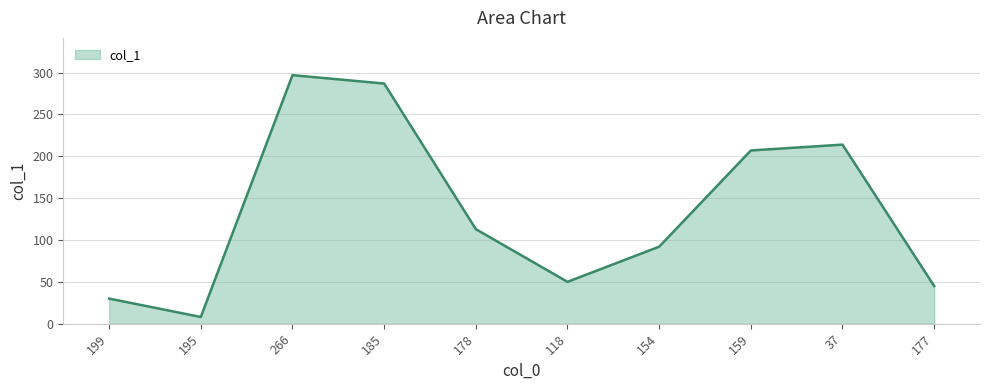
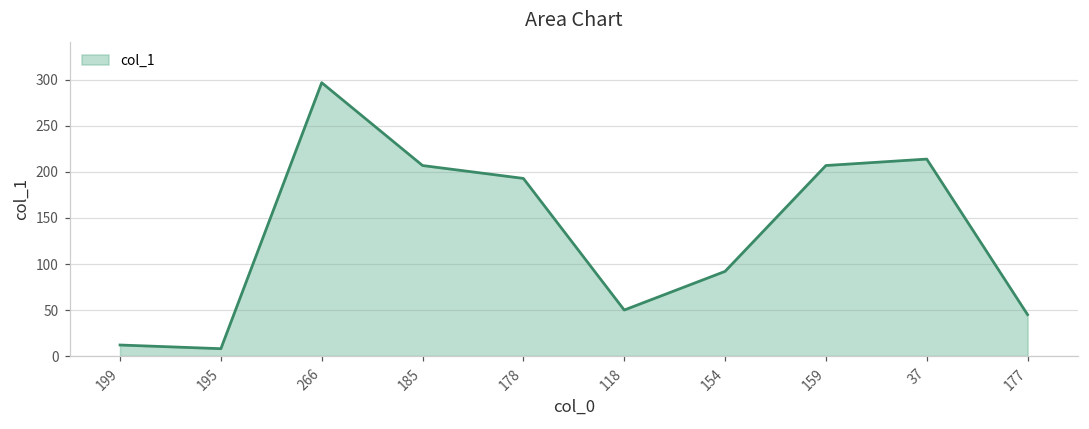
199: 30 -> 10
185: 290 -> 210
178: 110 -> 190
